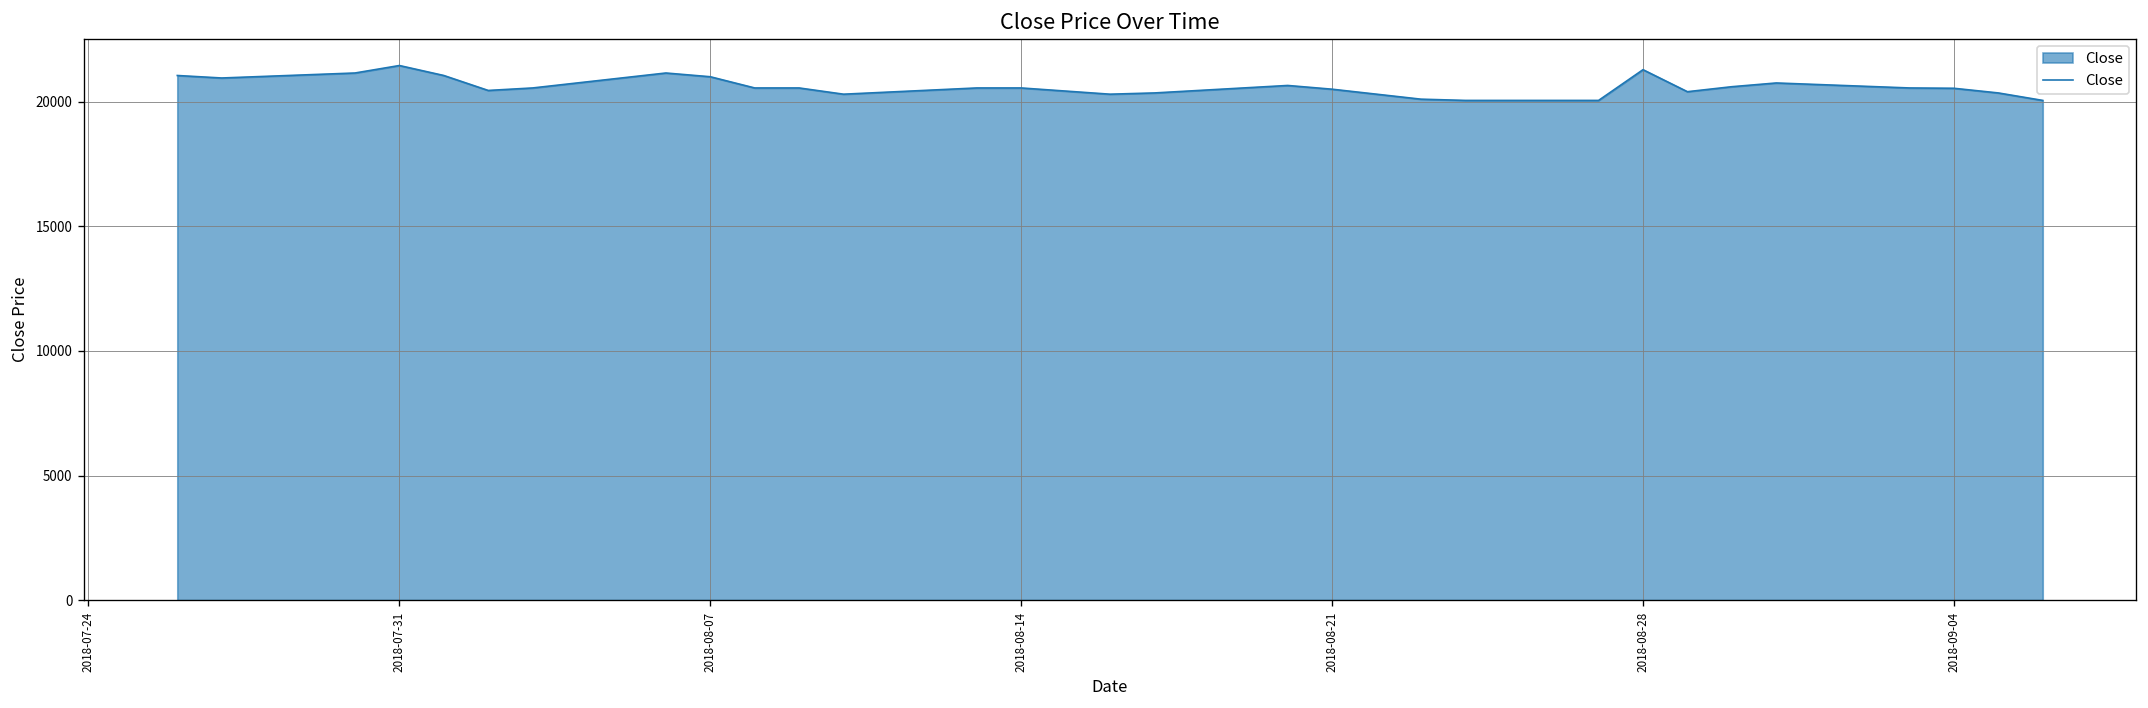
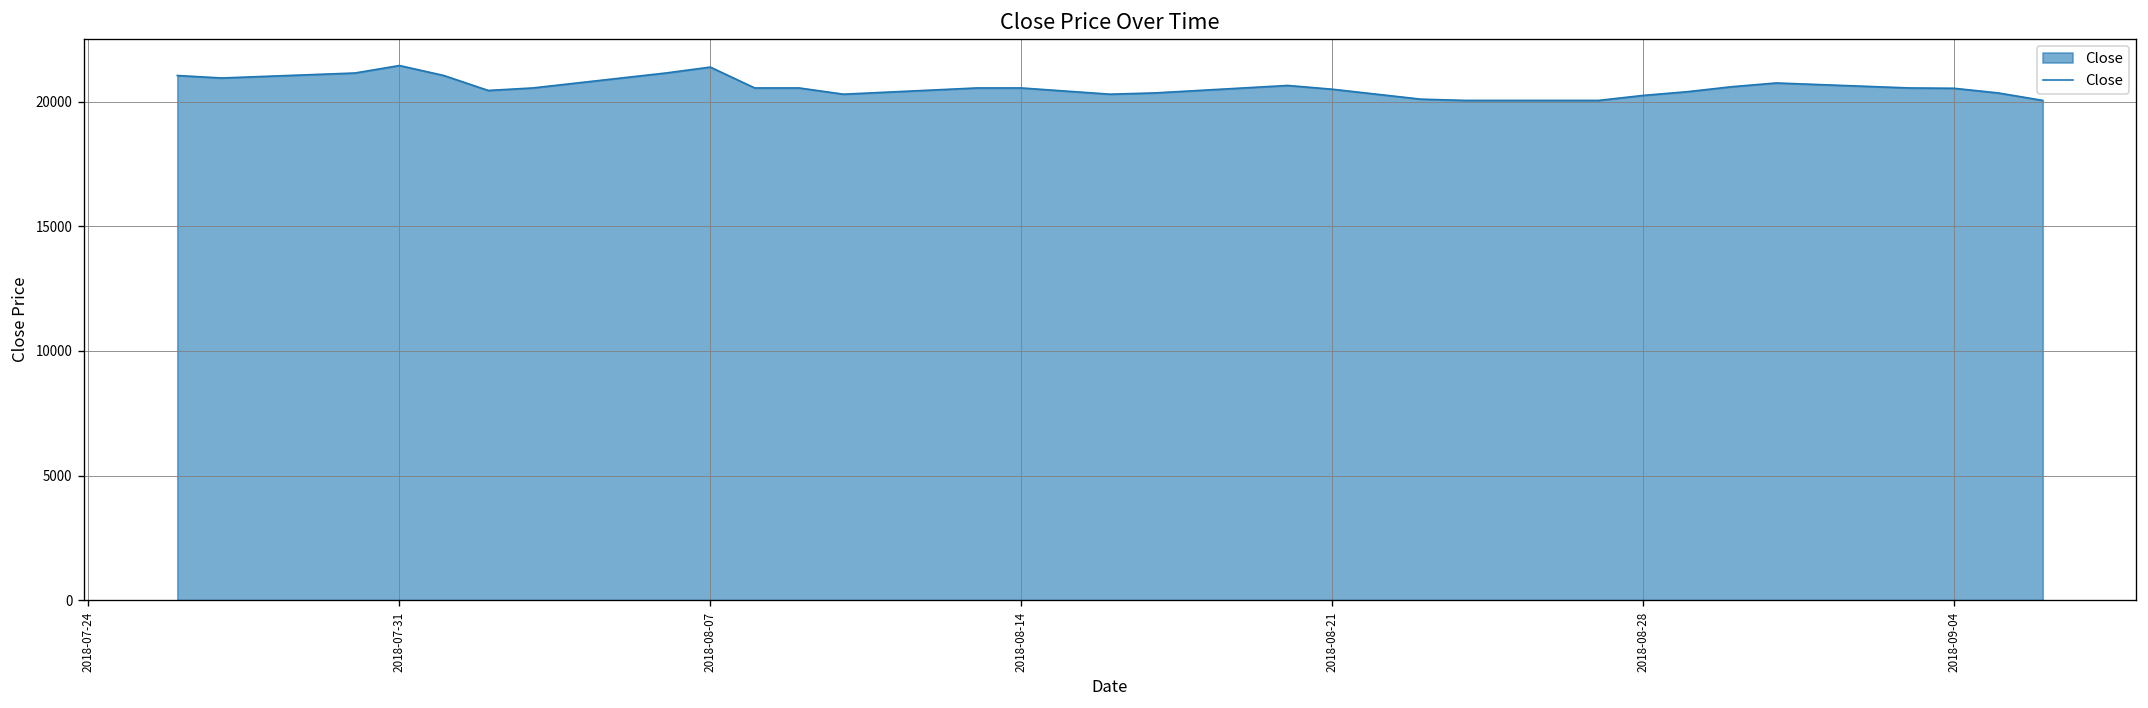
2018-08-07: 21000 -> 21400
2018-08-28: 21300 -> 20300
